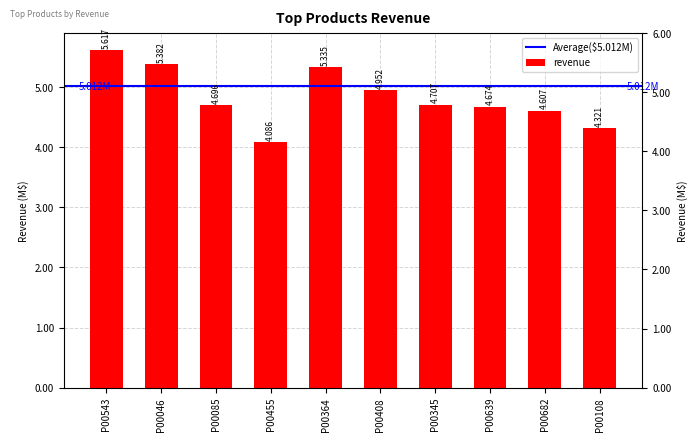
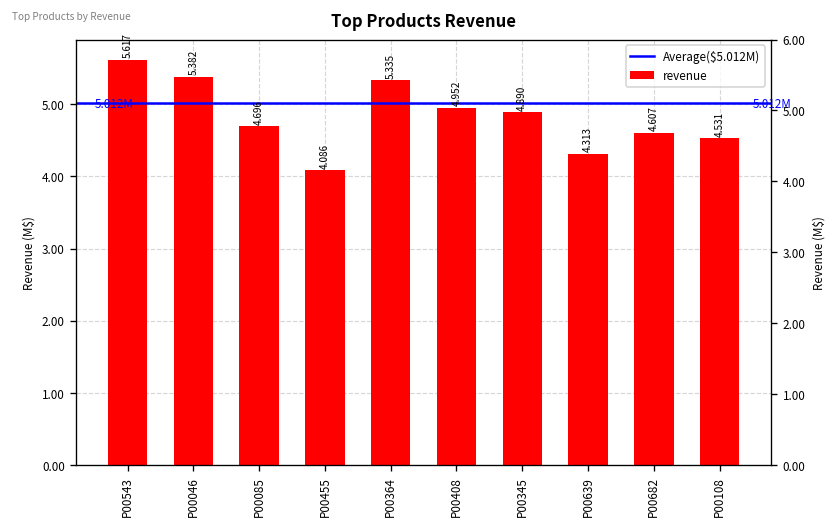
P00345: 4.707 -> 4.890
P00639: 4.674 -> 4.313
P00108: 4.321 -> 4.531
